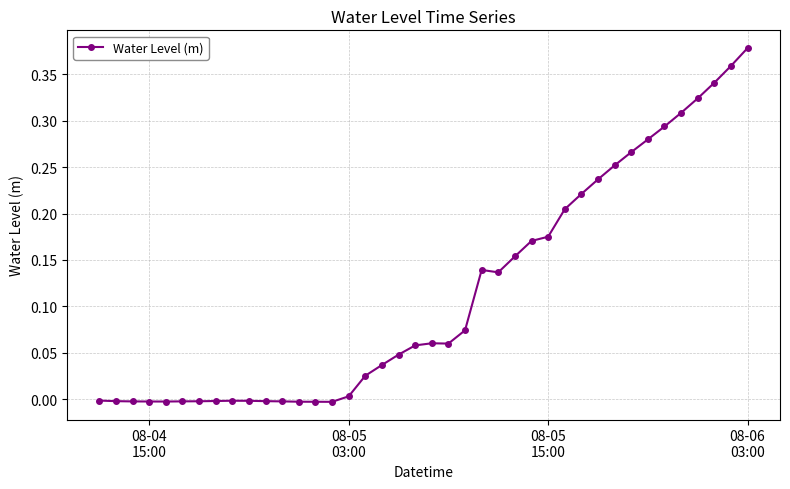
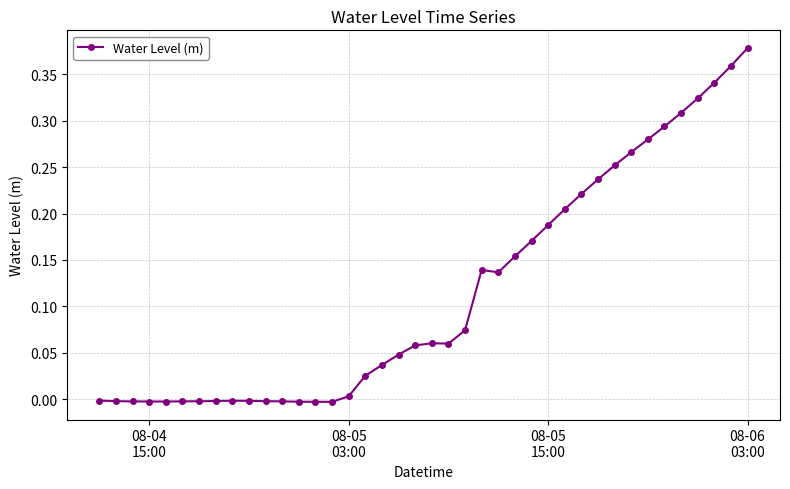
08-05 15:00: 0.18 -> 0.19
